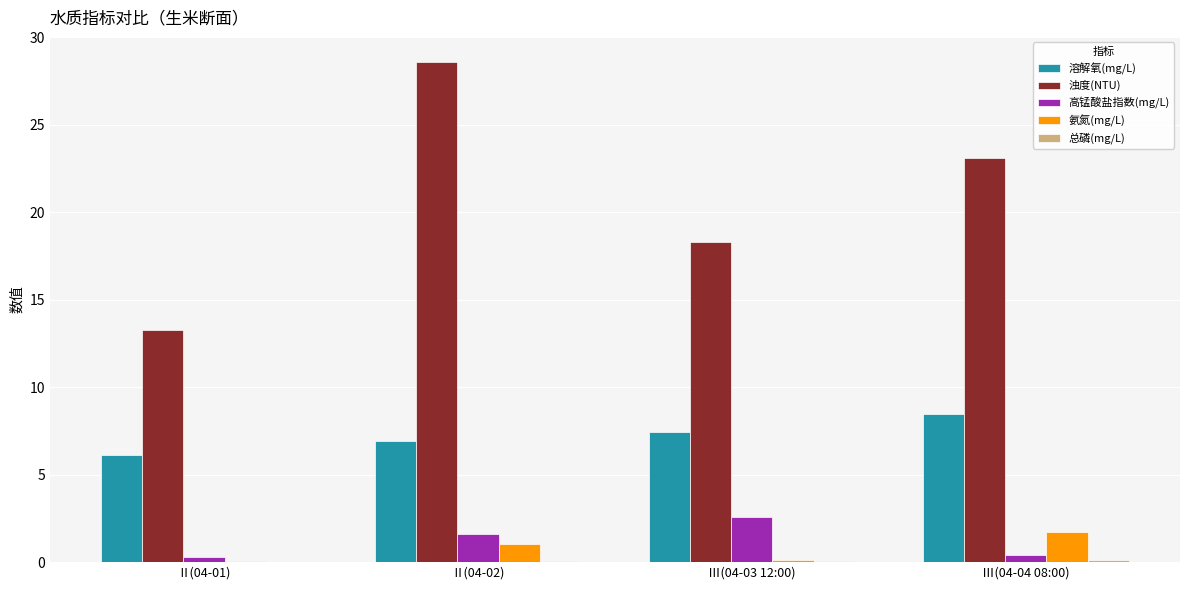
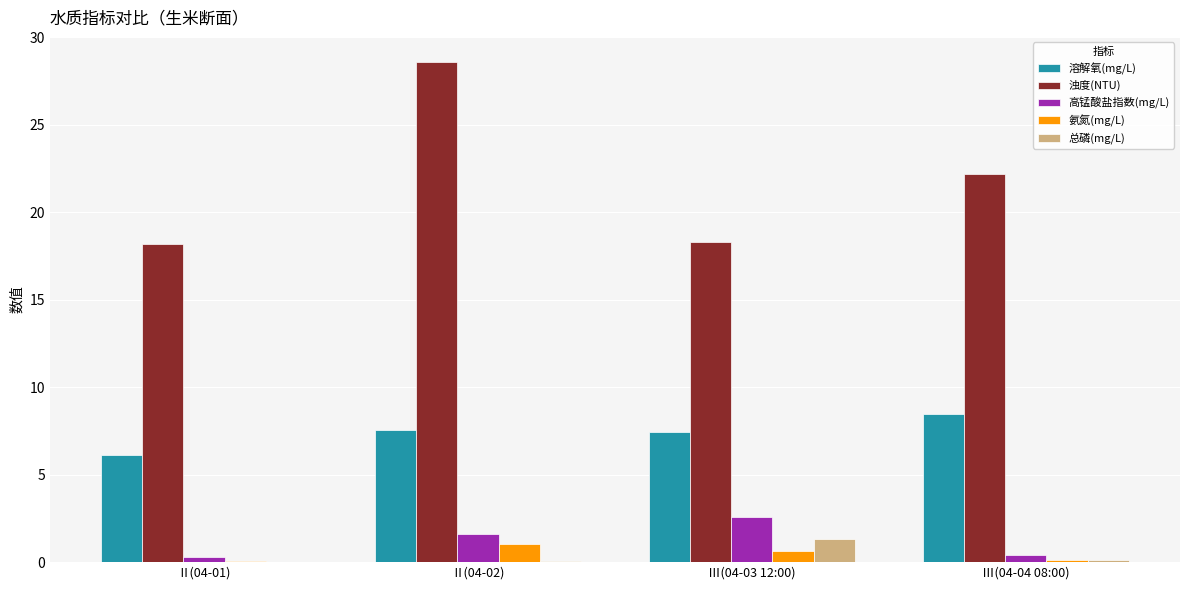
浊度(NTU), Ⅱ(04-01): 13.3 -> 18.2
溶解氧(mg/L), Ⅱ(04-02): 7.0 -> 7.6
氨氮(mg/L), Ⅲ(04-03 12:00): 0.1 -> 0.6
总磷(mg/L), Ⅲ(04-03 12:00): 0.1 -> 1.3
浊度(NTU), Ⅲ(04-04 08:00): 23.1 -> 22.2
氨氮(mg/L), Ⅲ(04-04 08:00): 1.7 -> 0.1
